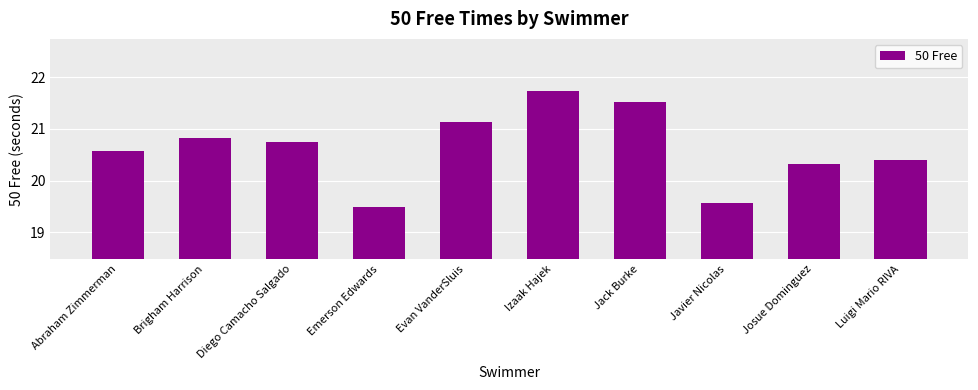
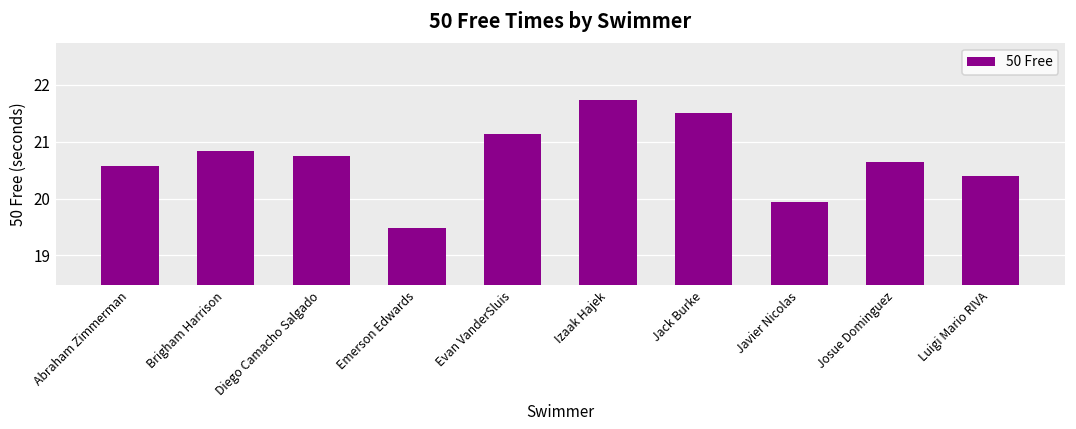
Javier Nicolas: 19.6 -> 19.9
Josue Dominguez: 20.3 -> 20.6
